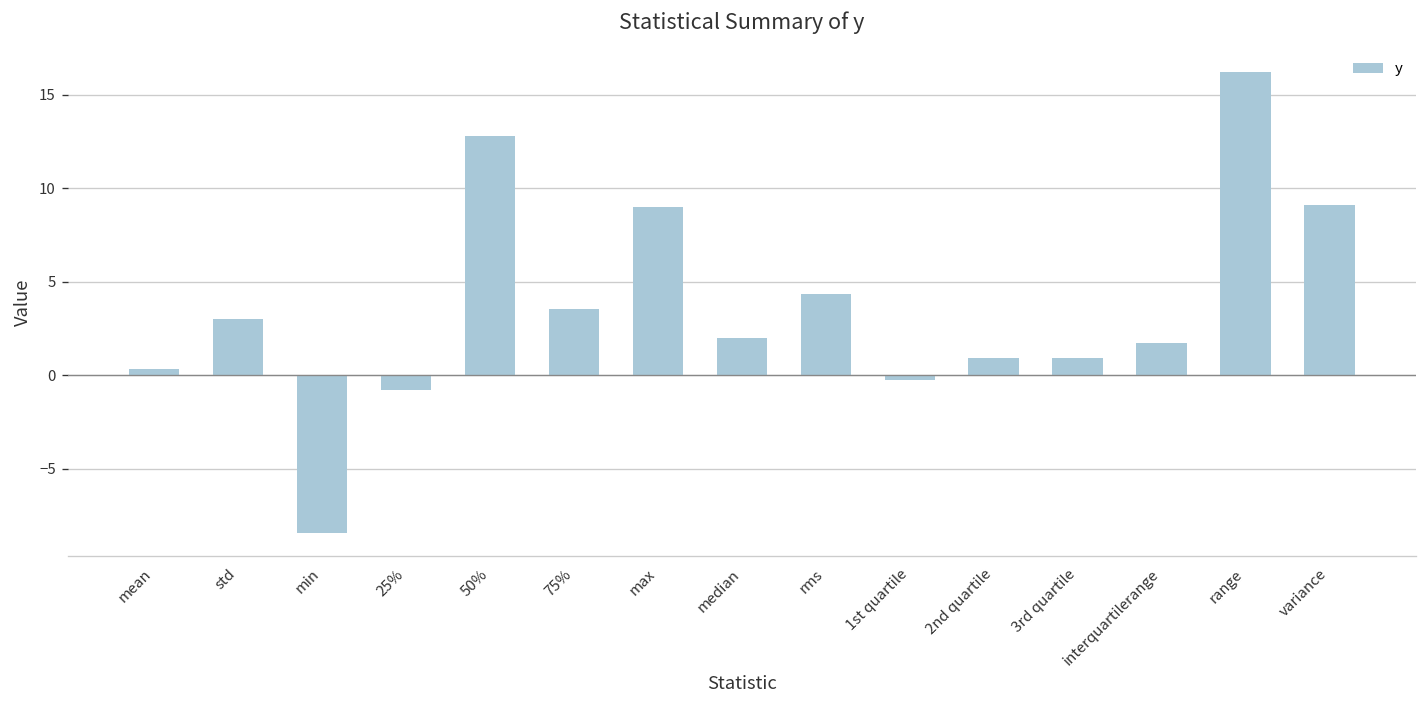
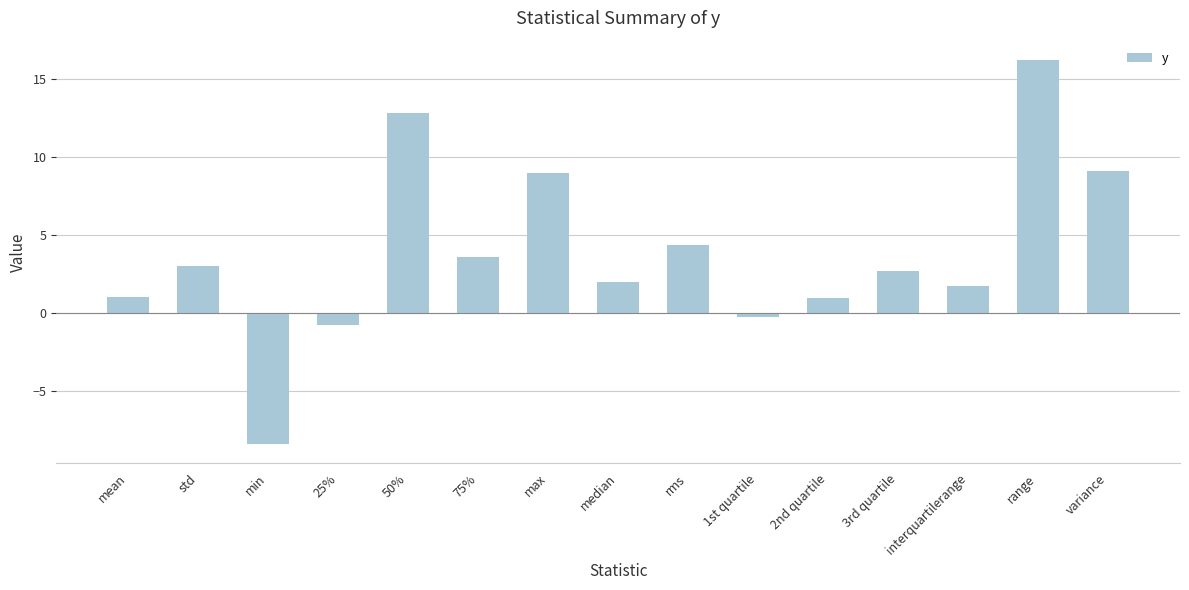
mean: 0.3 -> 1.0
3rd quartile: 0.9 -> 2.7
